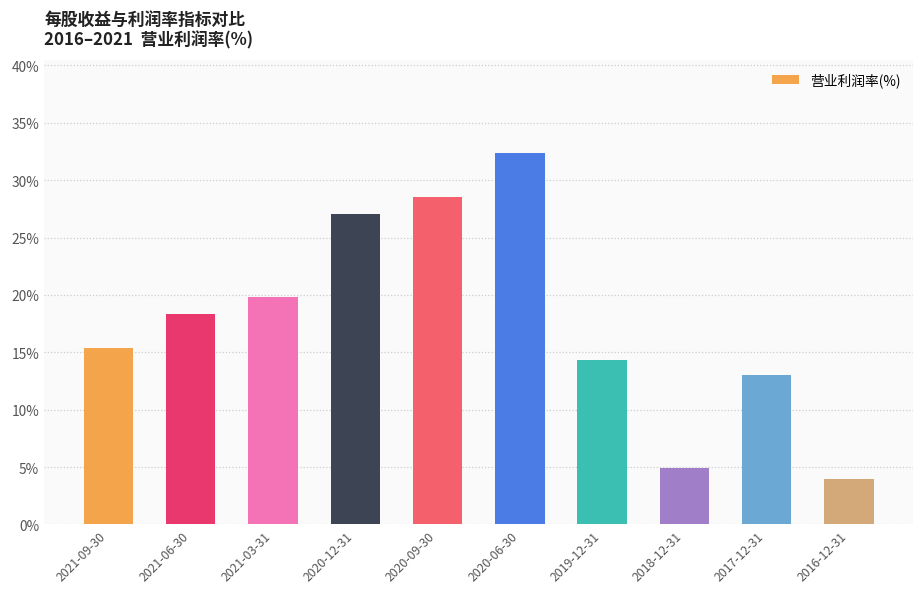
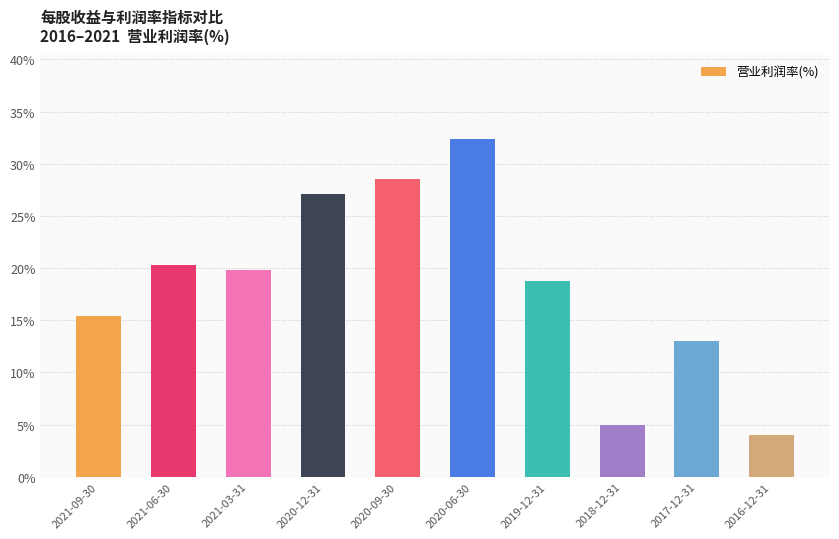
2021-06-30: 18.3% -> 20.3%
2019-12-31: 14.3% -> 18.7%
